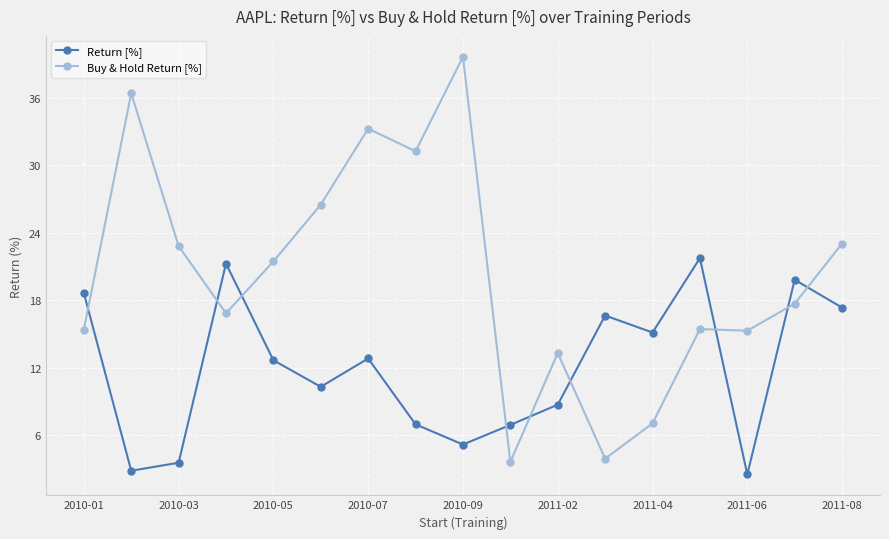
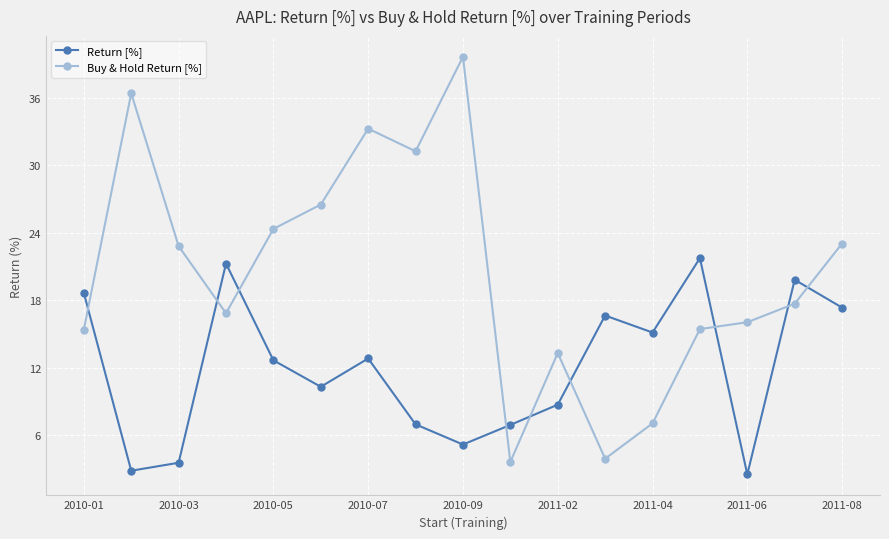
Buy & Hold Return [%], 2010-05: 21.4 -> 24.3
Buy & Hold Return [%], 2011-06: 15.3 -> 16.0
